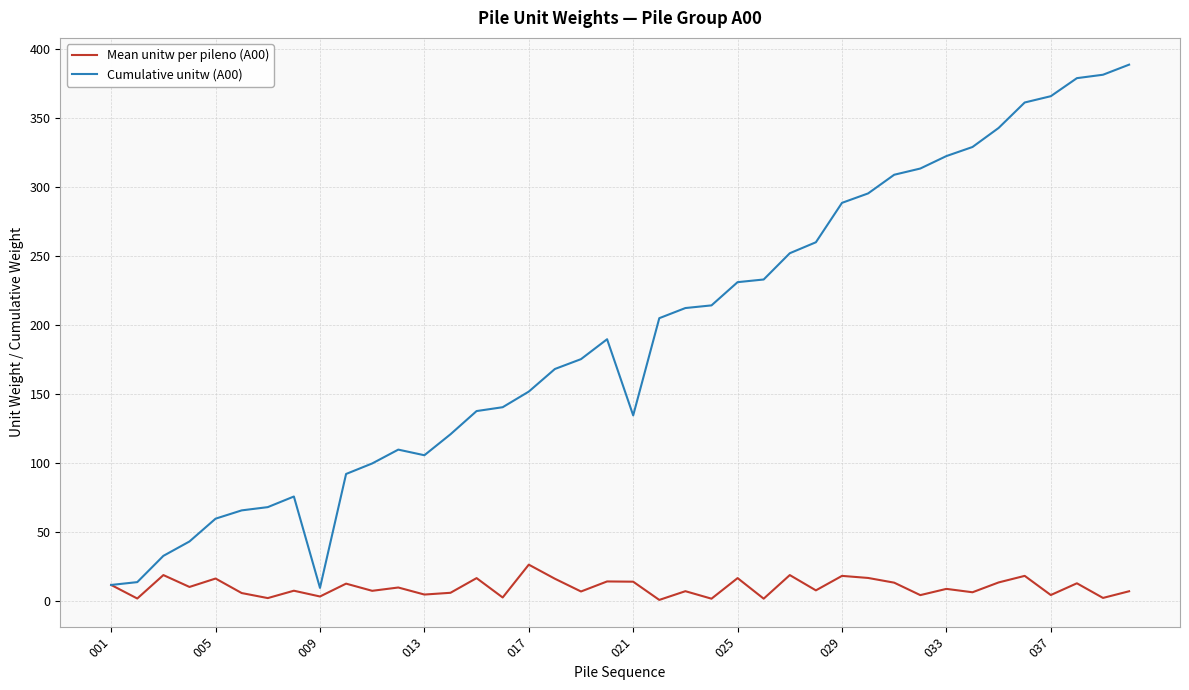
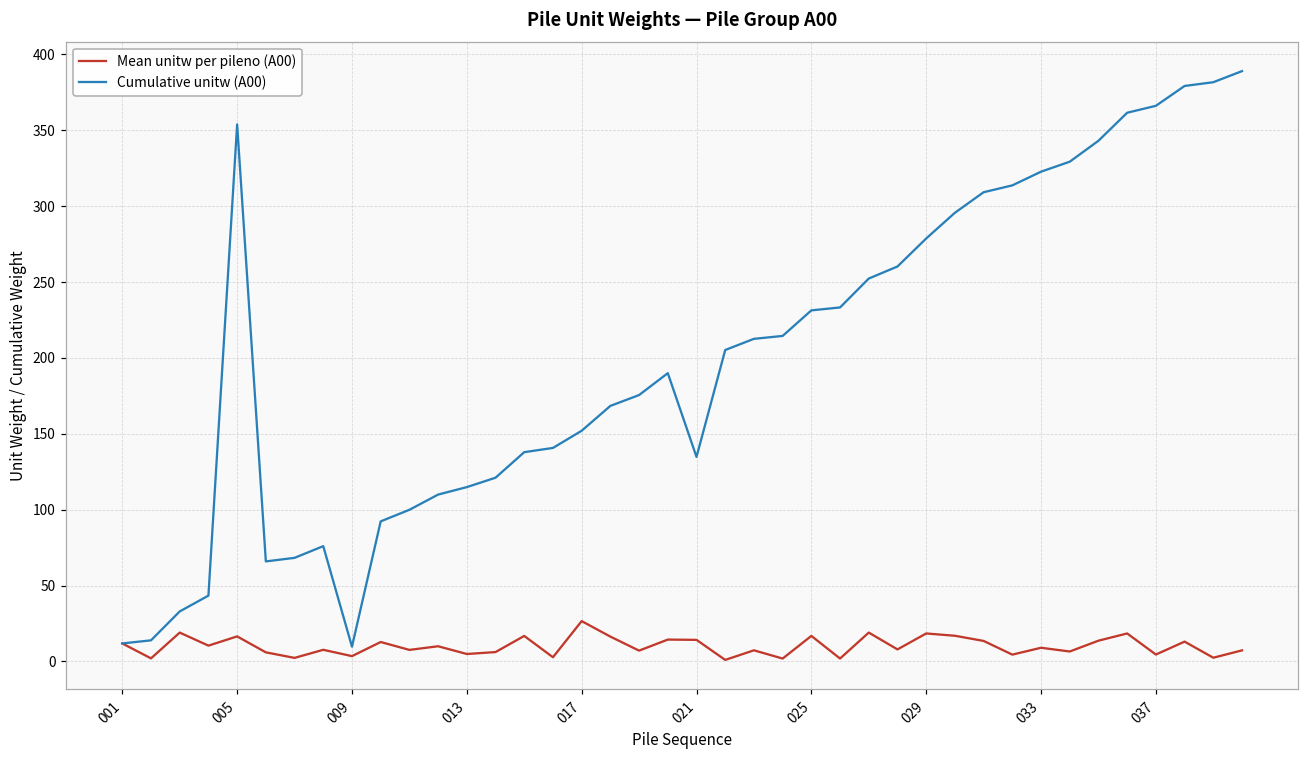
Cumulative unitw (A00), 005: 60 -> 354
Cumulative unitw (A00), 013: 106 -> 115
Cumulative unitw (A00), 029: 289 -> 279
